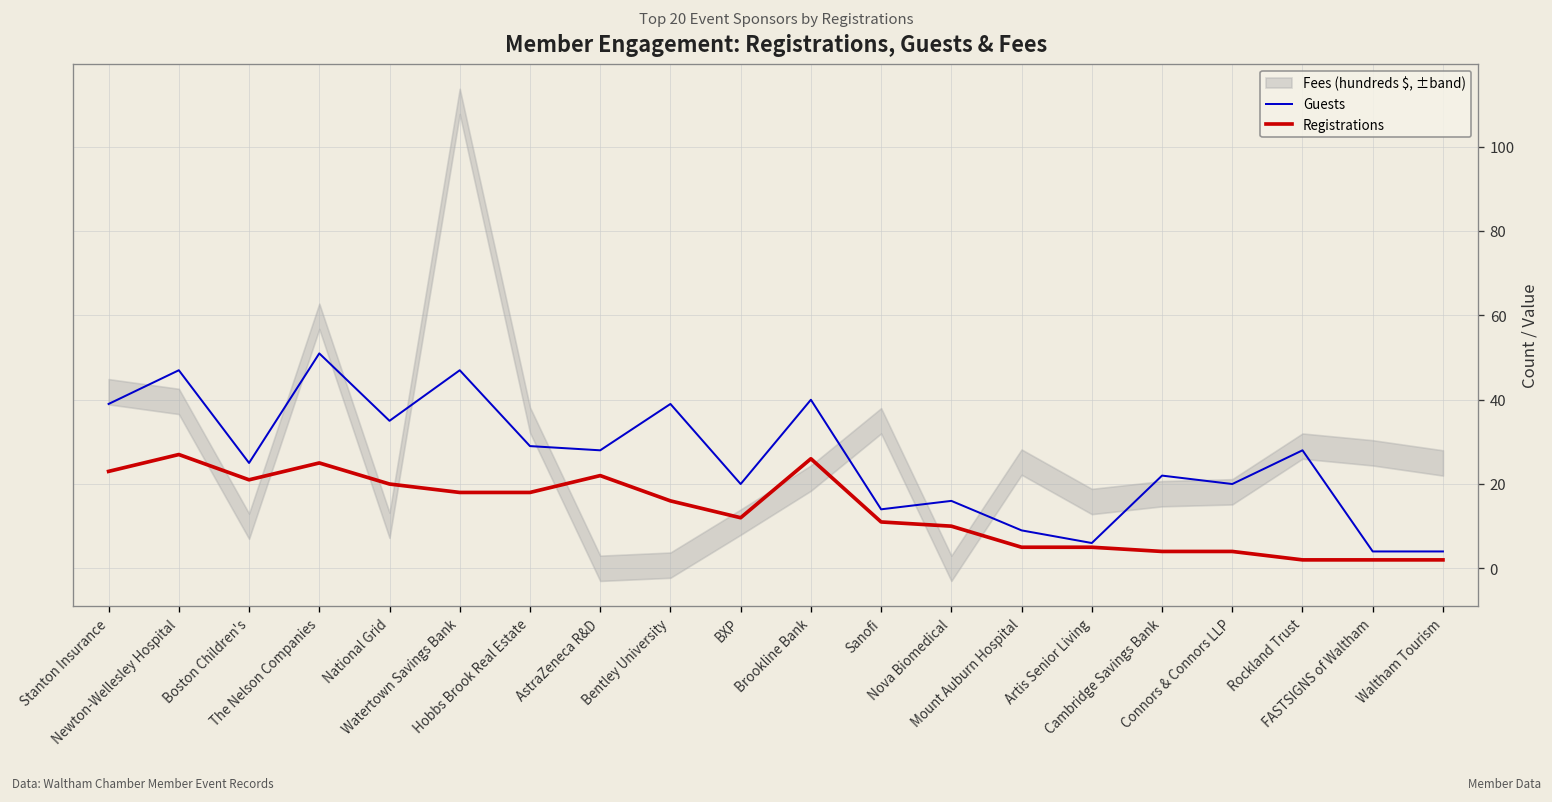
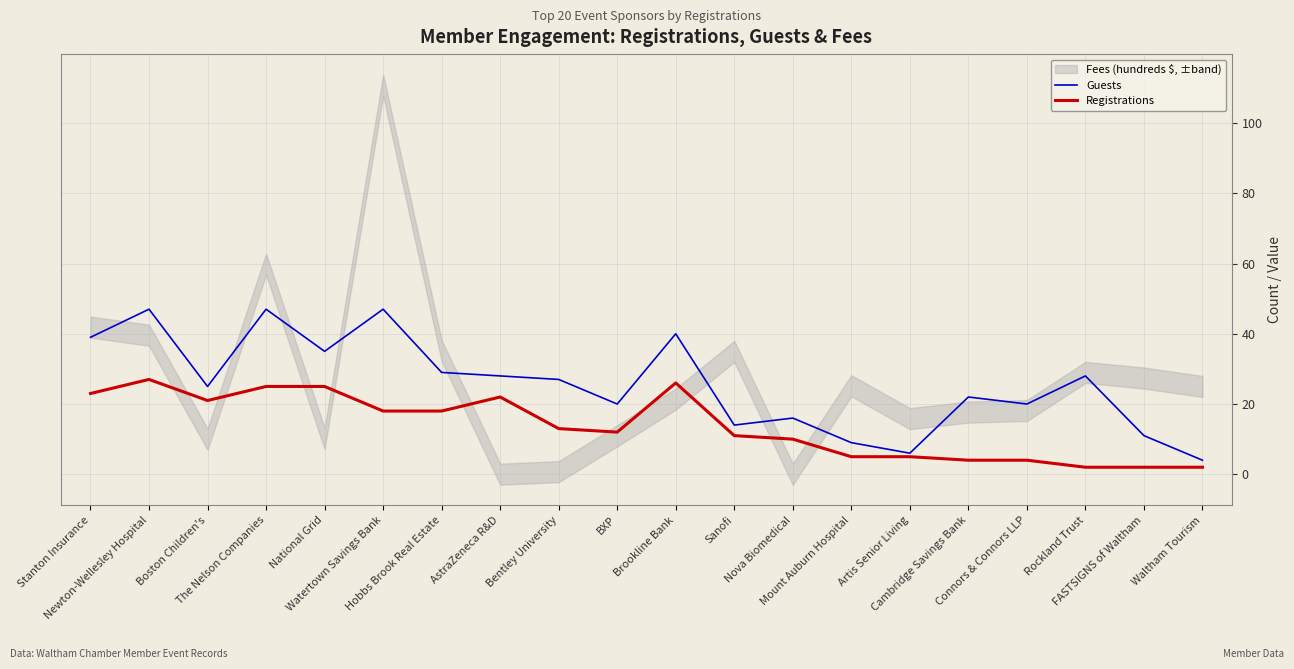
Guests, The Nelson Companies: 51 -> 47
Registrations, National Grid: 20 -> 25
Guests, Bentley University: 39 -> 27
Registrations, Bentley University: 16 -> 13
Guests, FASTSIGNS of Waltham: 4 -> 11
